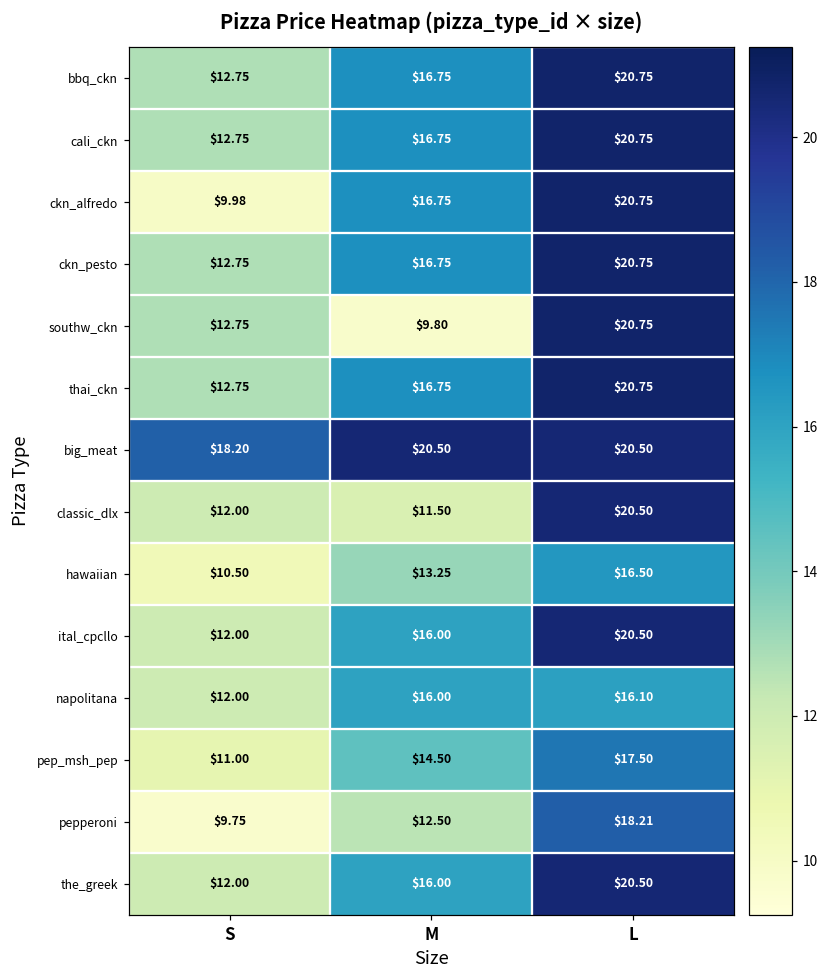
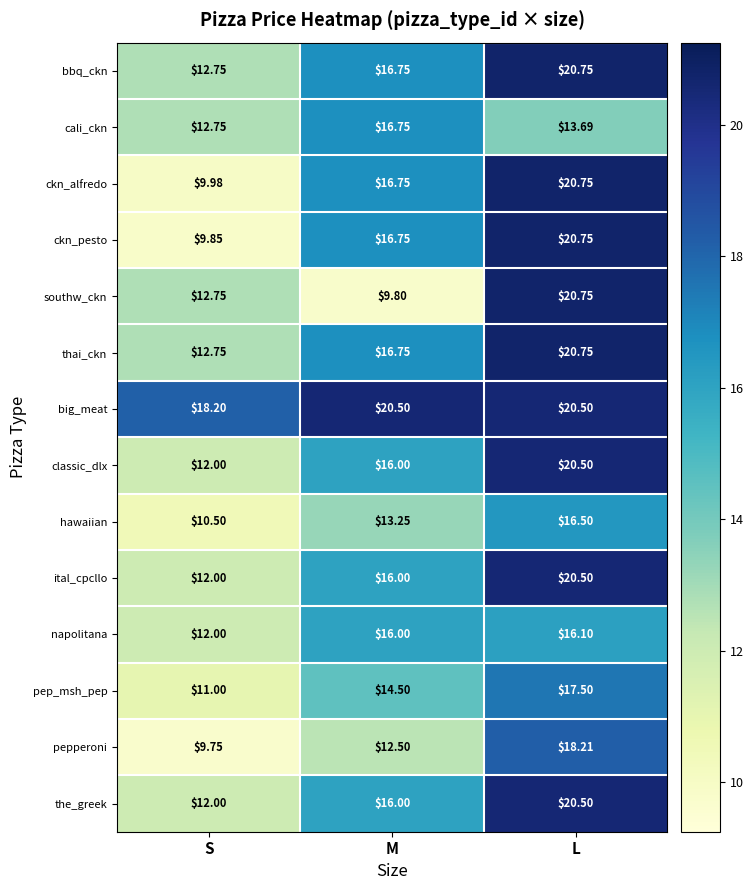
cali_ckn, L: $20.75 -> $13.69
ckn_pesto, S: $12.75 -> $9.85
classic_dlx, M: $11.50 -> $16.00
